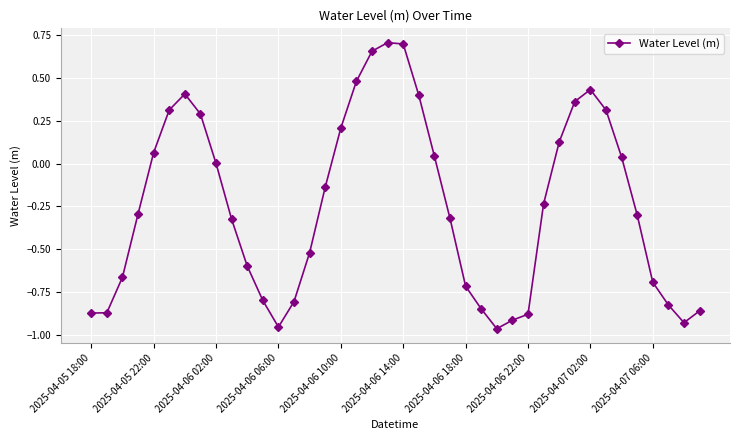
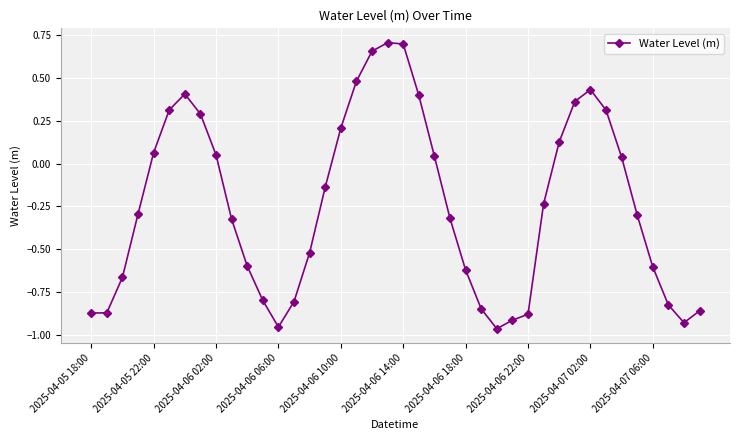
2025-04-06 02:00: 0.00 -> 0.05
2025-04-06 18:00: -0.72 -> -0.62
2025-04-07 06:00: -0.69 -> -0.60
